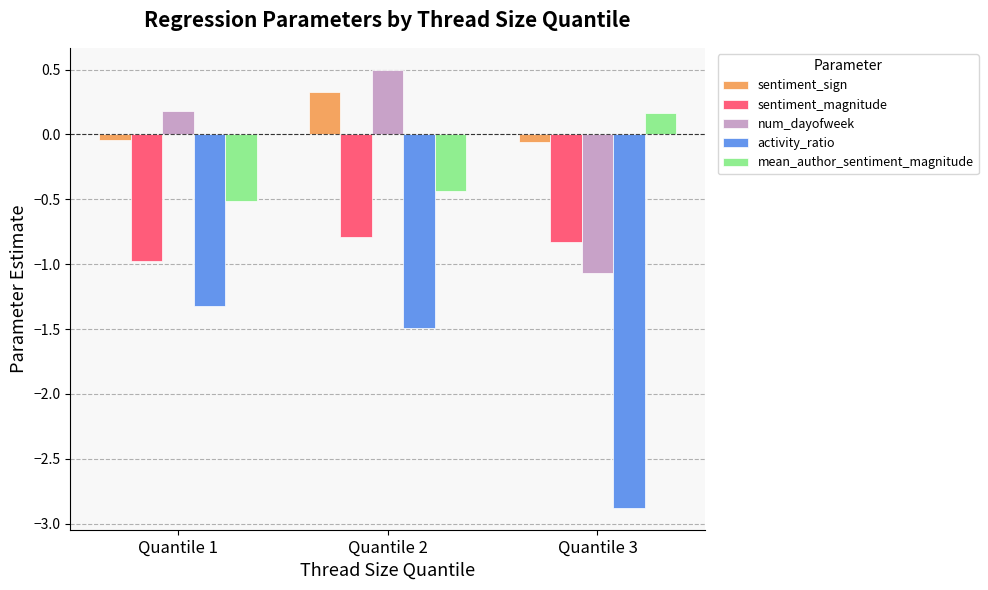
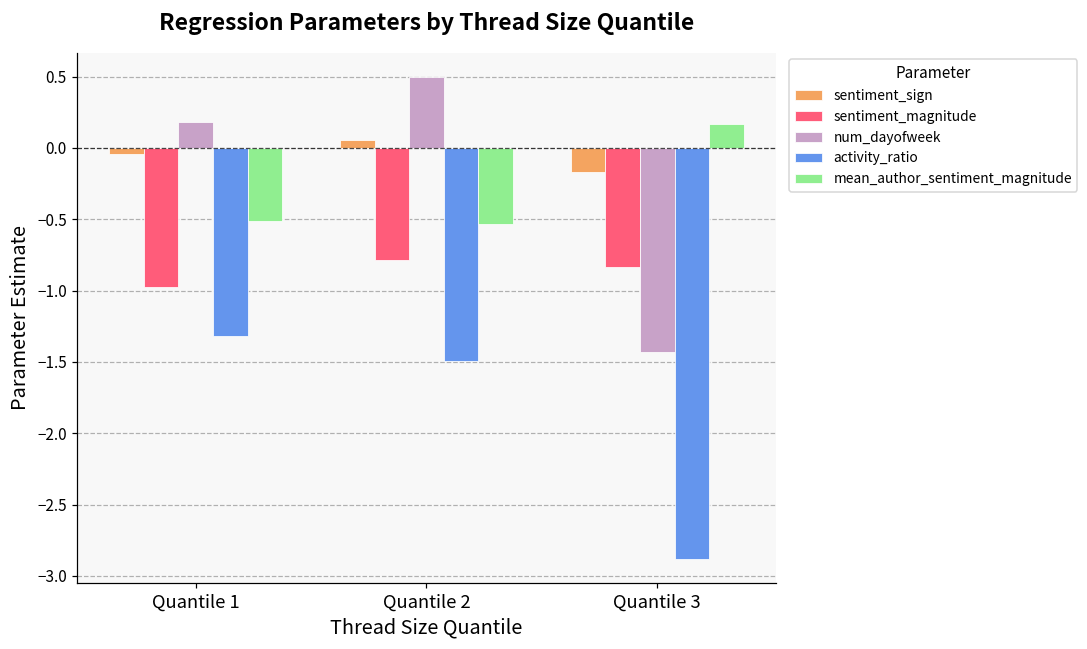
sentiment_sign, Quantile 2: 0.33 -> 0.05
mean_author_sentiment_magnitude, Quantile 2: -0.43 -> -0.54
sentiment_sign, Quantile 3: -0.06 -> -0.17
num_dayofweek, Quantile 3: -1.06 -> -1.43
